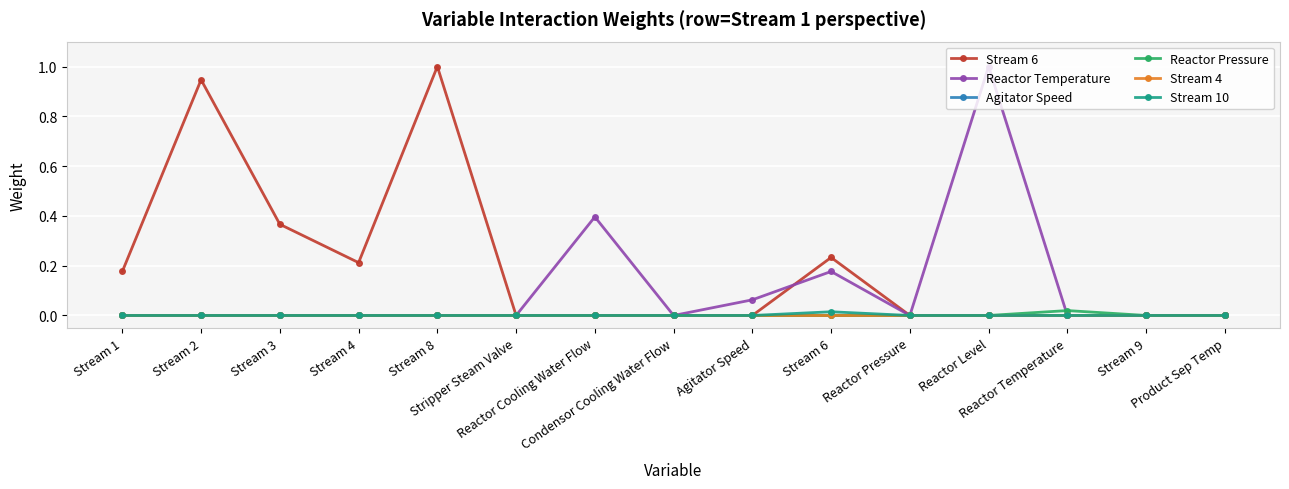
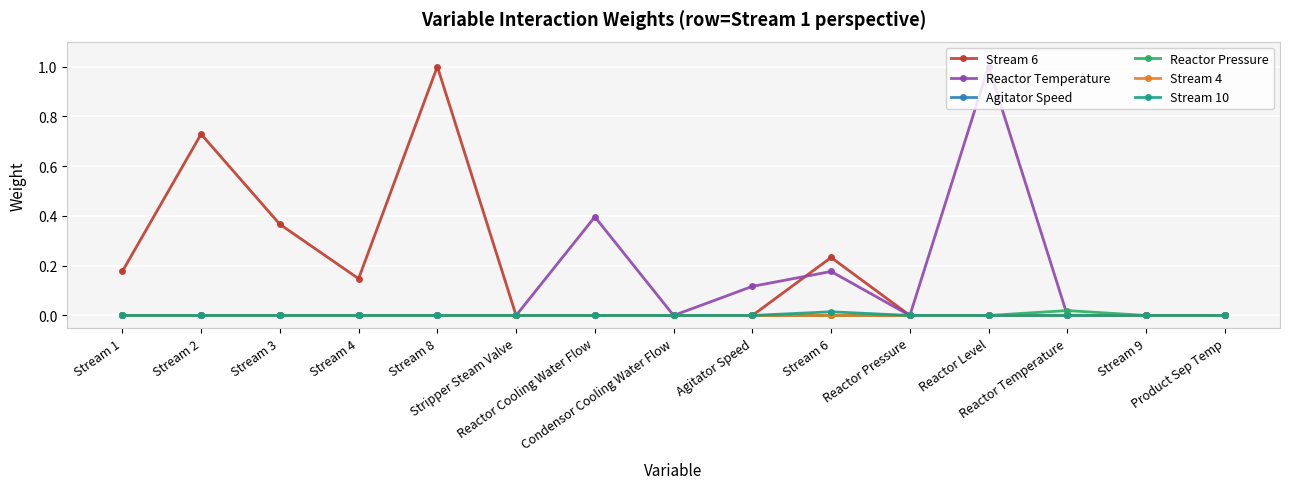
Stream 6, Stream 2: 0.95 -> 0.73
Stream 6, Stream 4: 0.21 -> 0.15
Reactor Temperature, Agitator Speed: 0.06 -> 0.12
